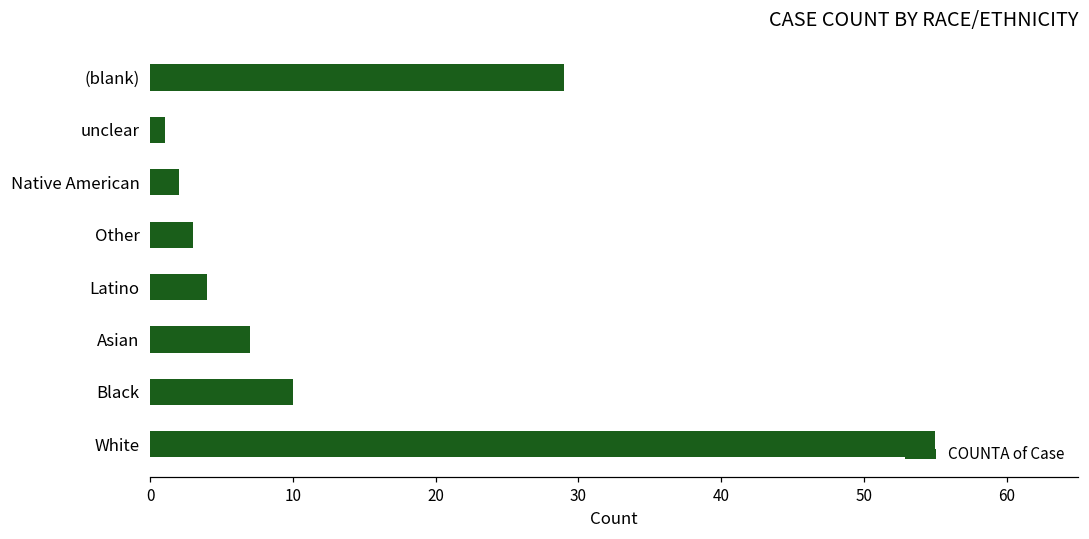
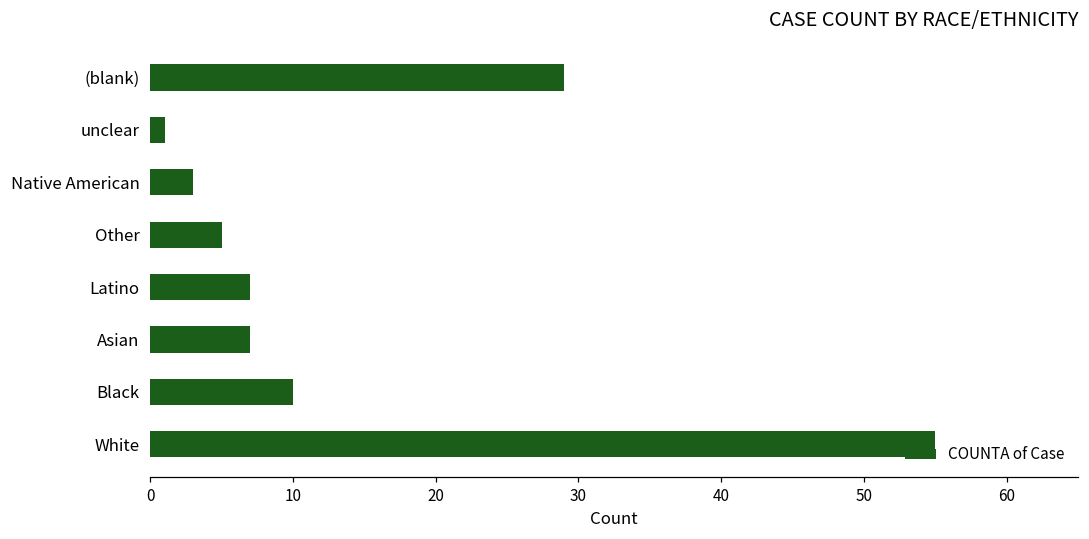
Native American: 2 -> 3
Other: 3 -> 5
Latino: 4 -> 7
